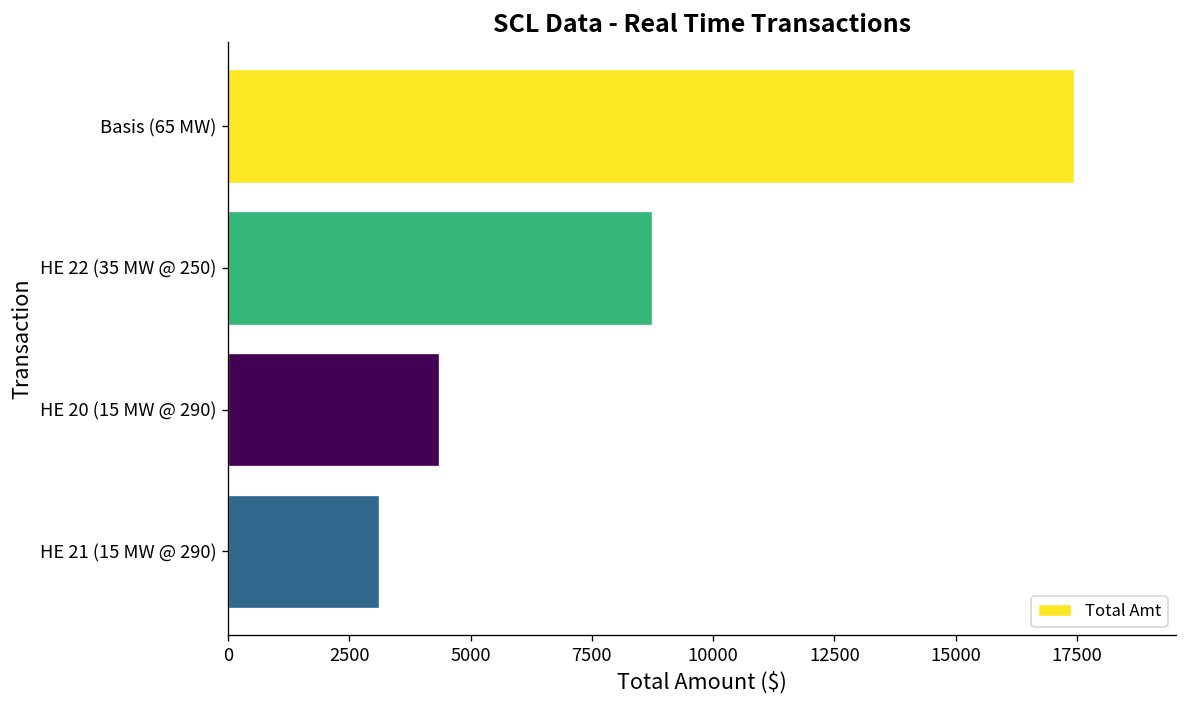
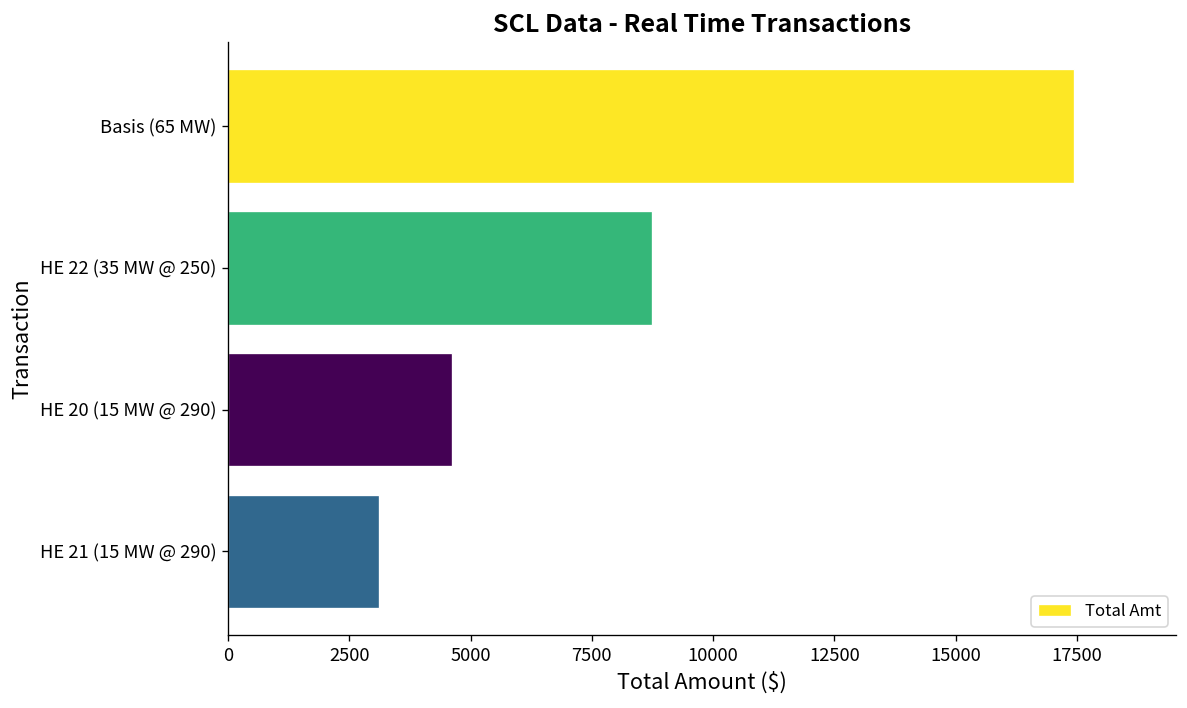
HE 20 (15 MW @ 290): 4400 -> 4600
